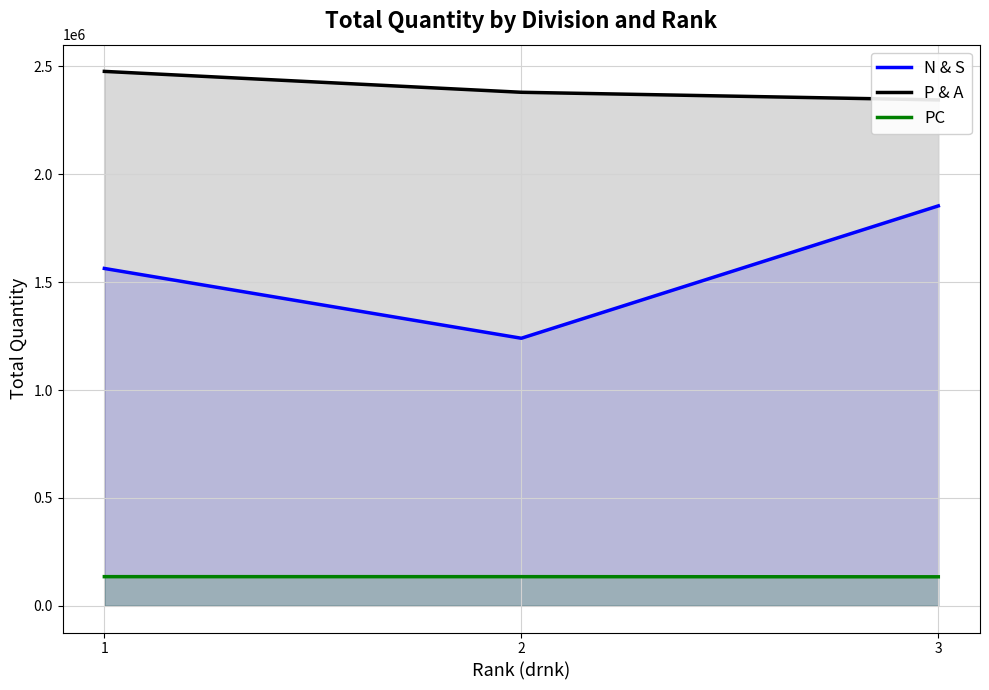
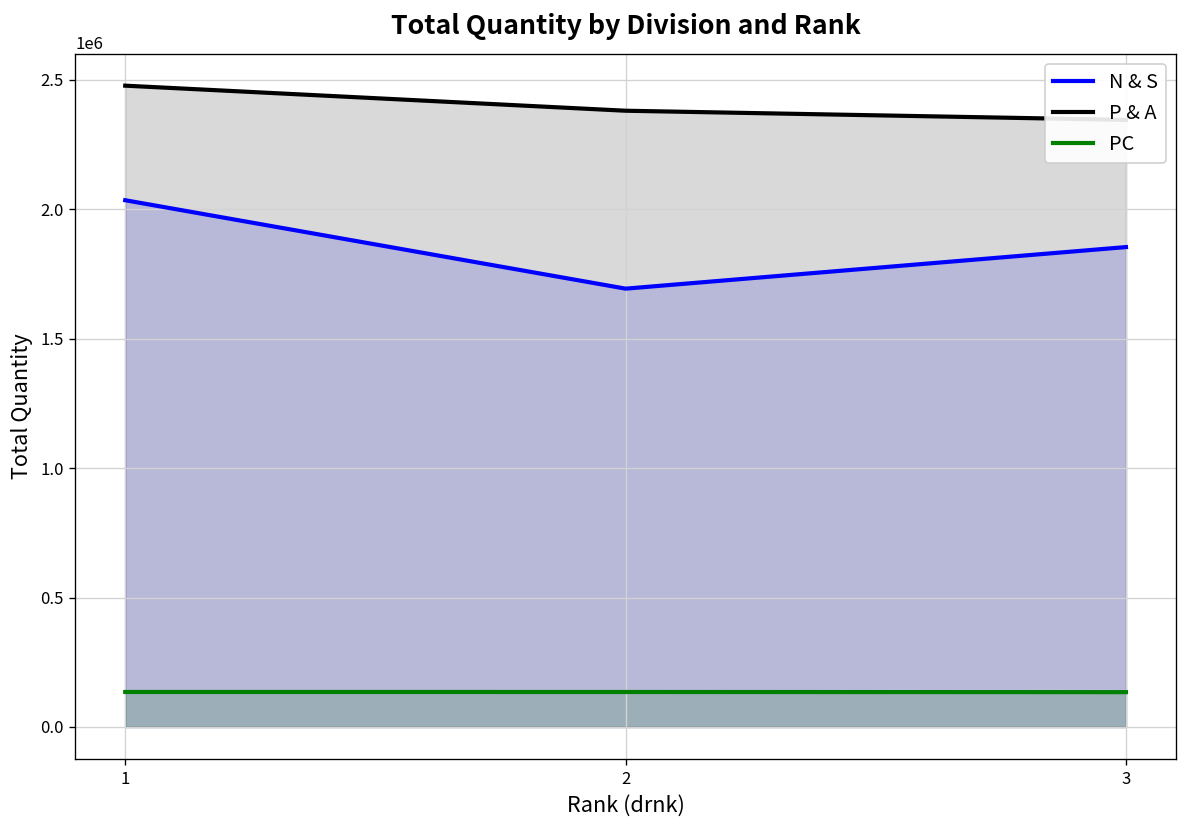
N & S, 1: 1560000 -> 2030000
N & S, 2: 1240000 -> 1690000
